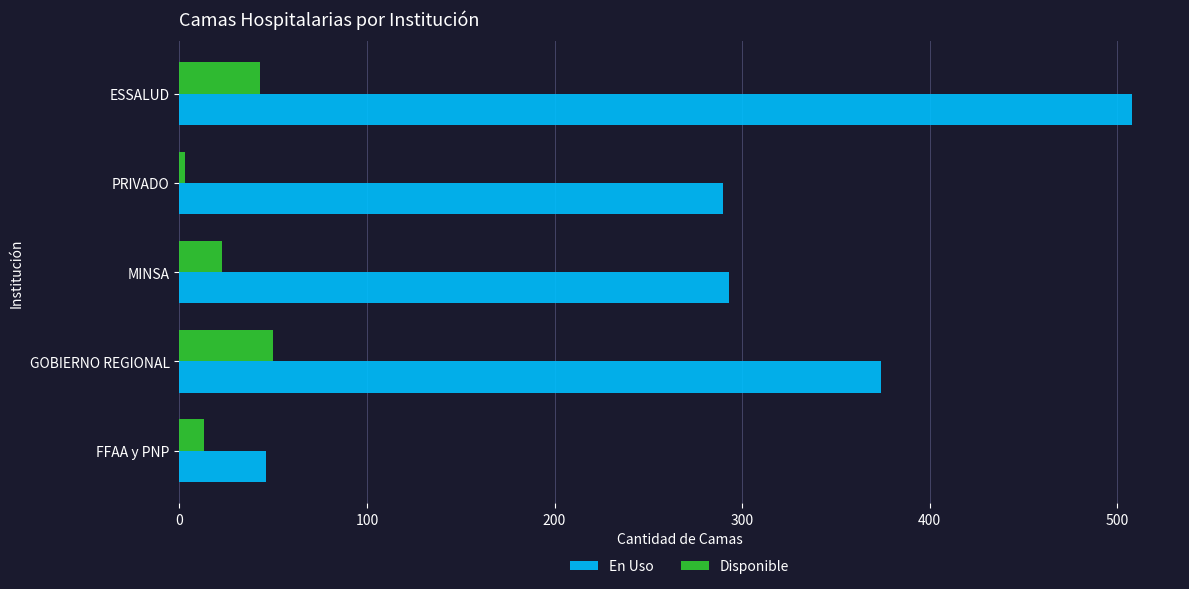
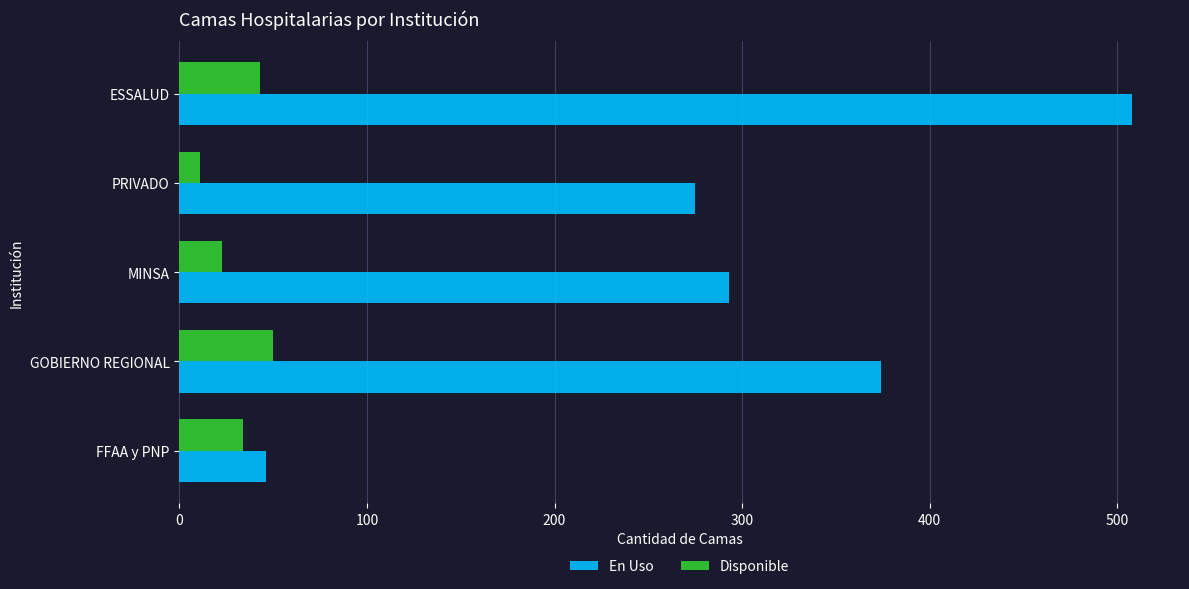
Disponible, PRIVADO: 3 -> 11
En Uso, PRIVADO: 290 -> 275
Disponible, FFAA y PNP: 13 -> 34
